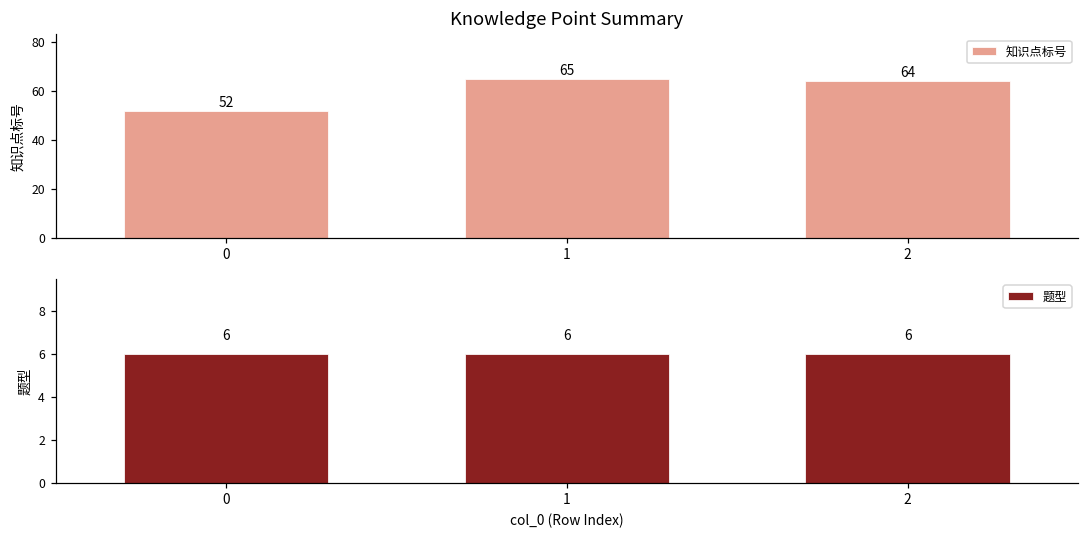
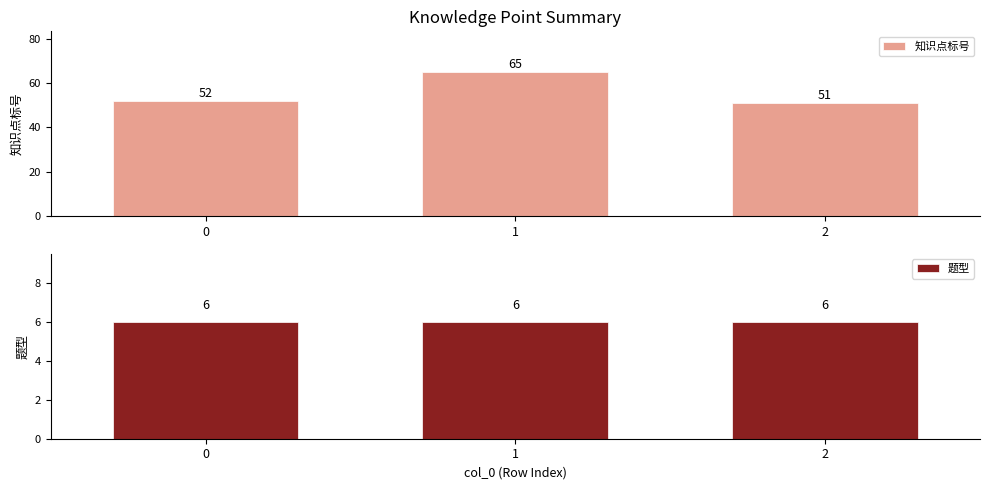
Knowledge Point Summary, 2: 64 -> 51
